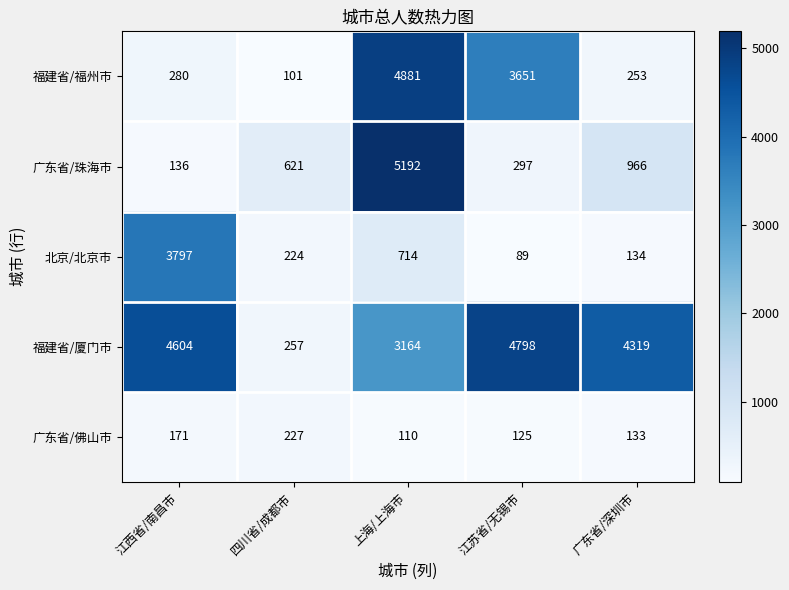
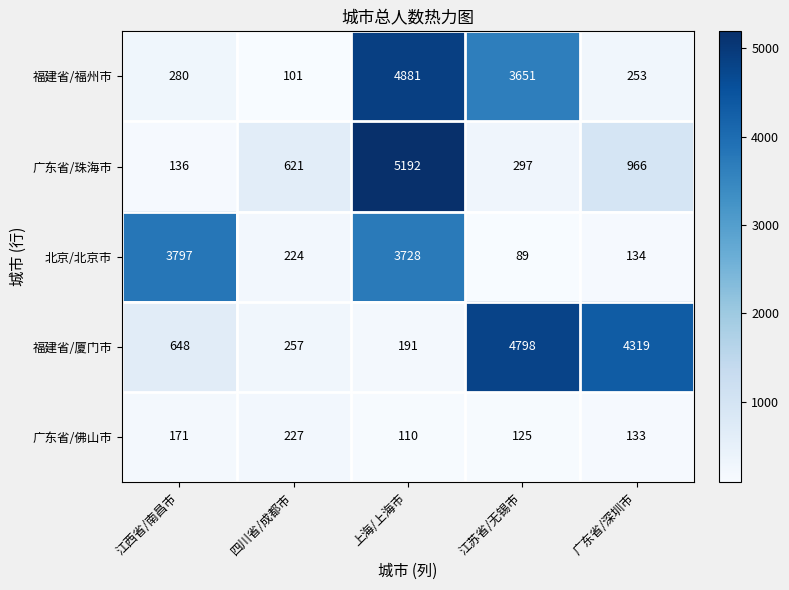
北京/北京市, 上海/上海市: 714 -> 3728
福建省/厦门市, 江西省/南昌市: 4604 -> 648
福建省/厦门市, 上海/上海市: 3164 -> 191
